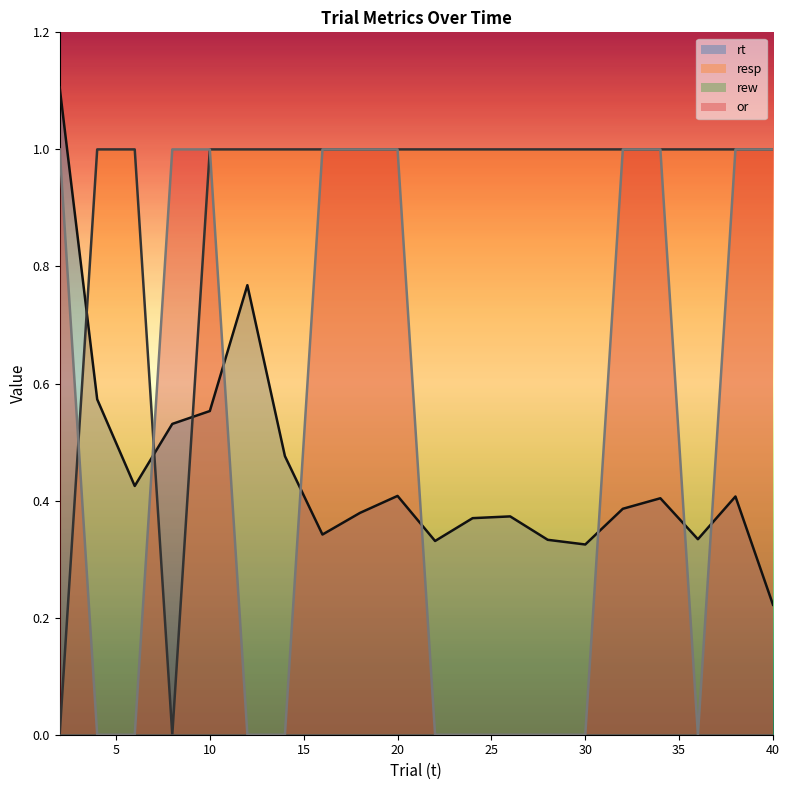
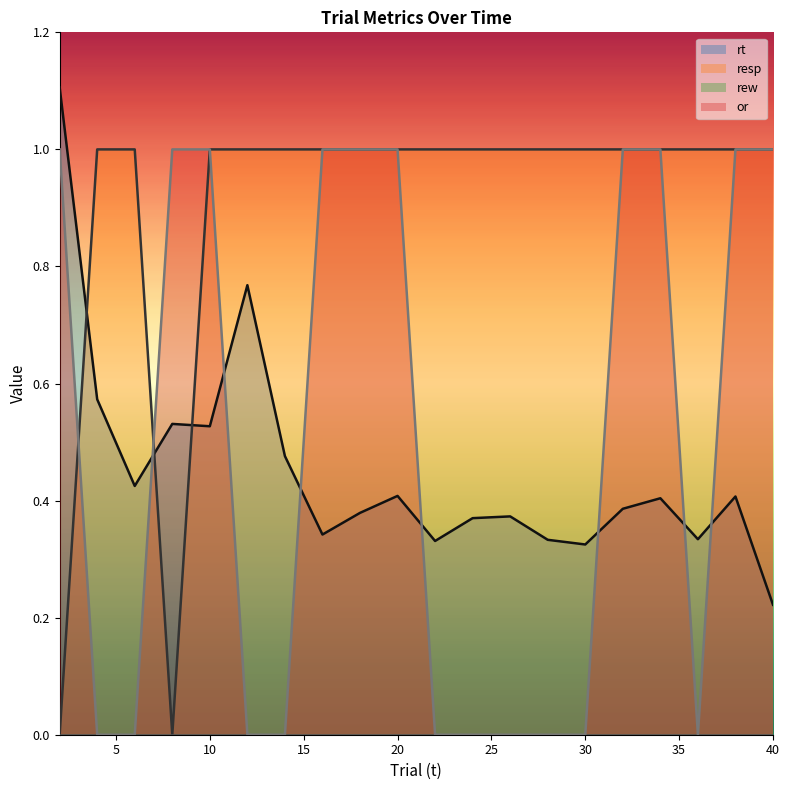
rt, 10: 0.55 -> 0.53
